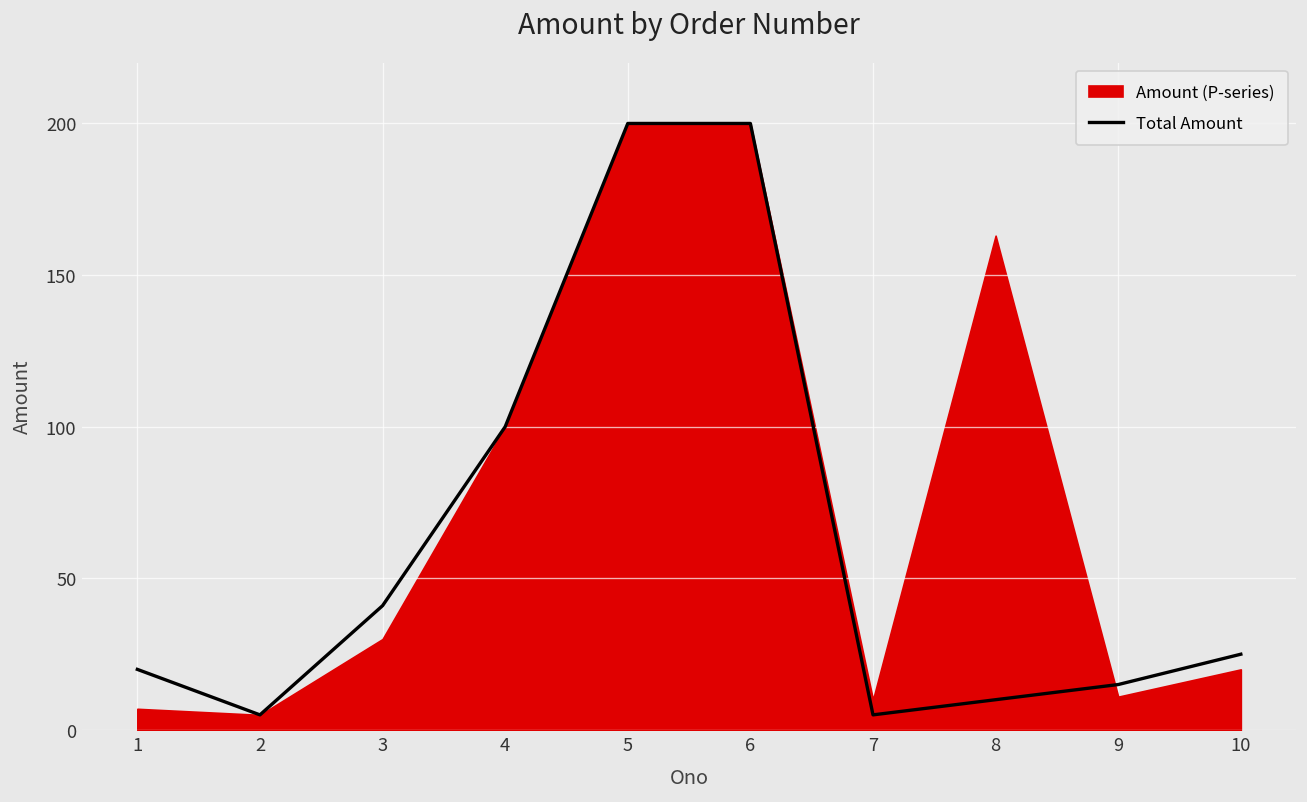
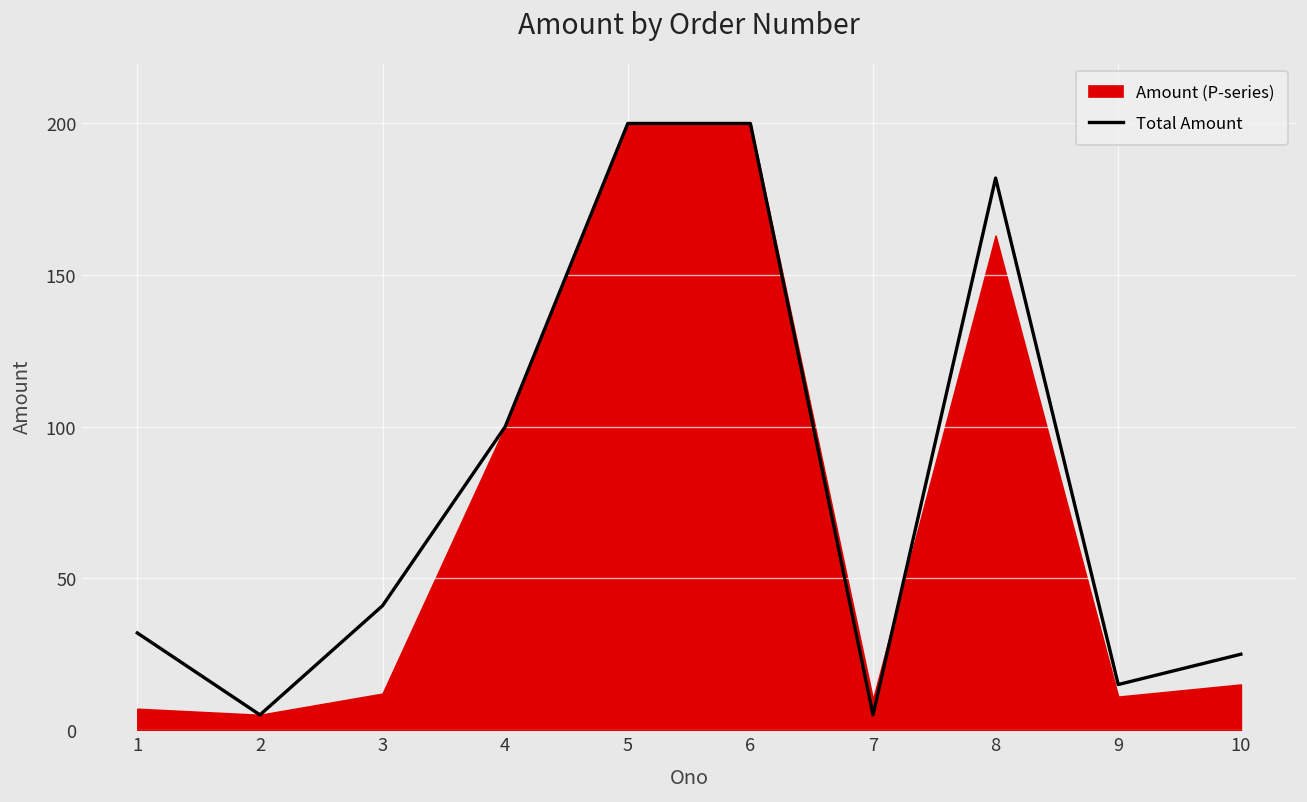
Total Amount, 1: 20 -> 32
Amount (P-series), 3: 30 -> 12
Total Amount, 8: 10 -> 182
Amount (P-series), 10: 20 -> 15
